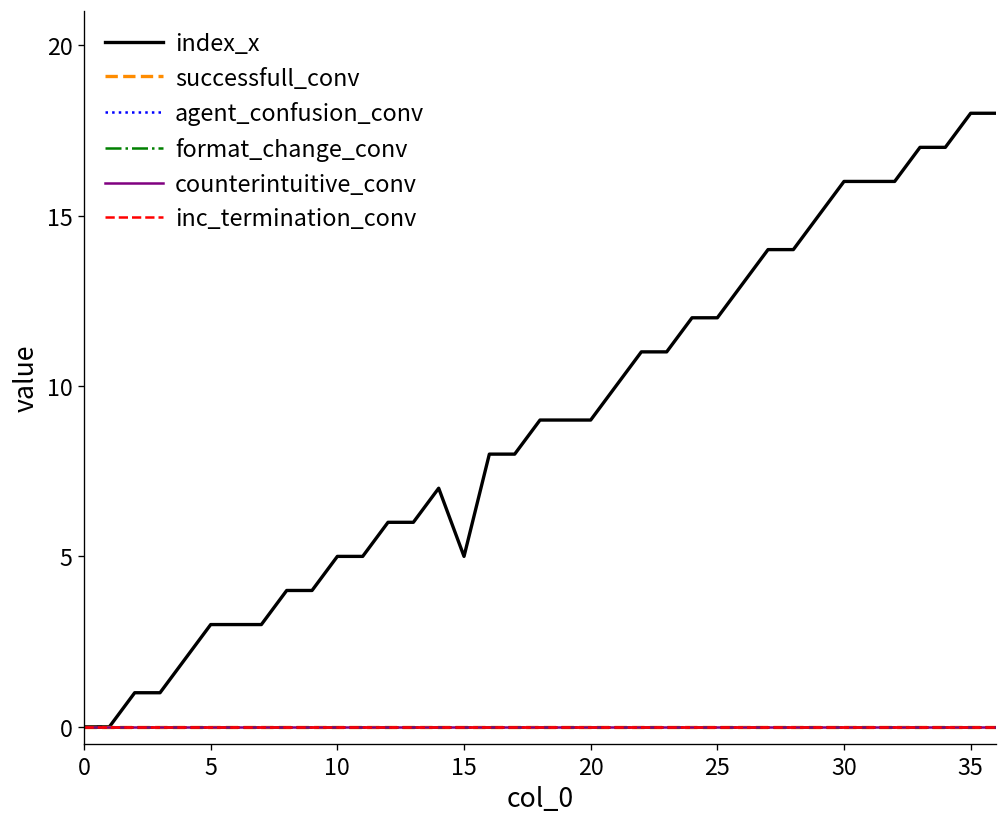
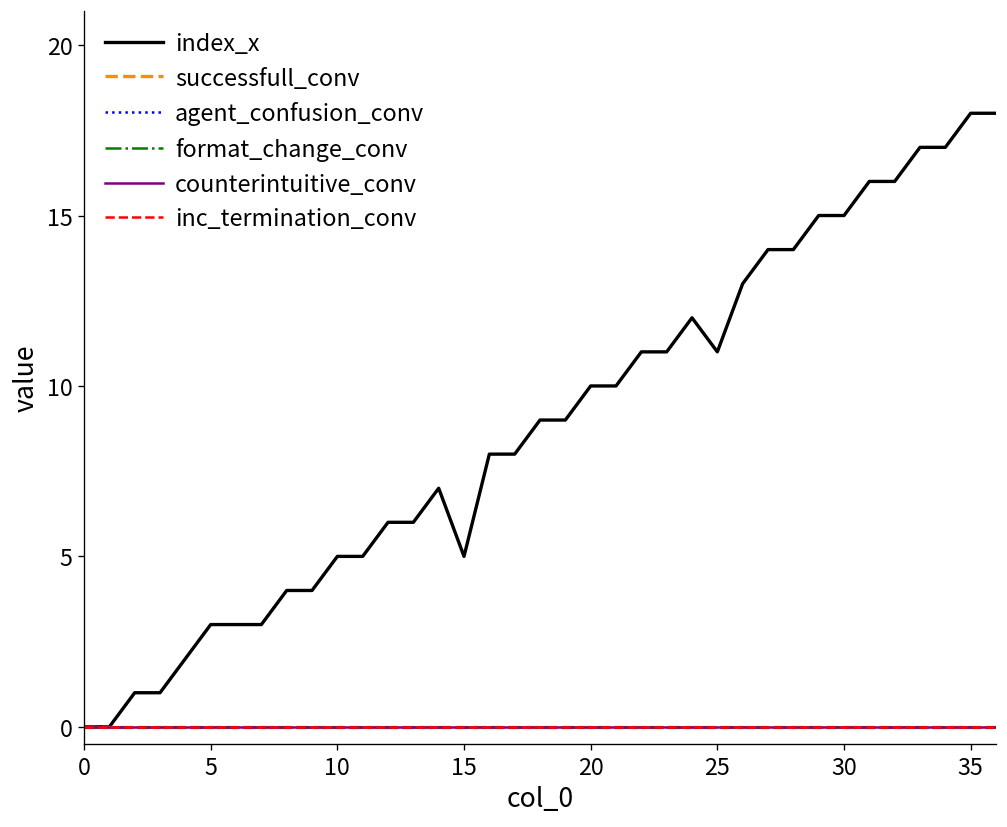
index_x, 20: 9 -> 10
index_x, 25: 12 -> 11
index_x, 30: 16 -> 15
